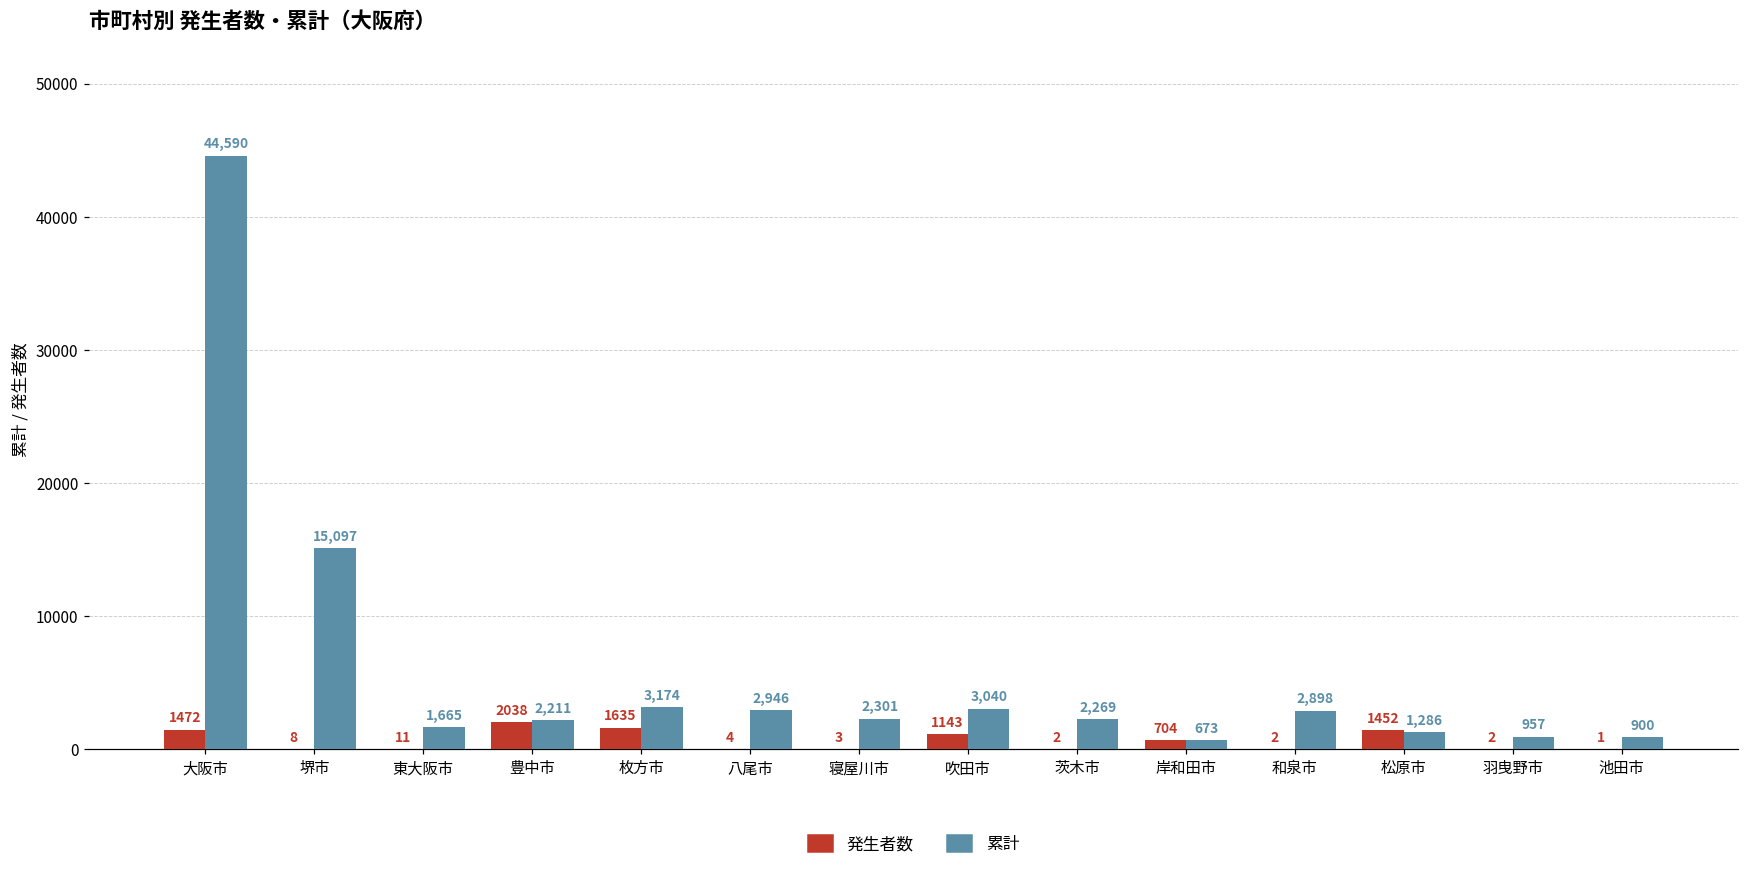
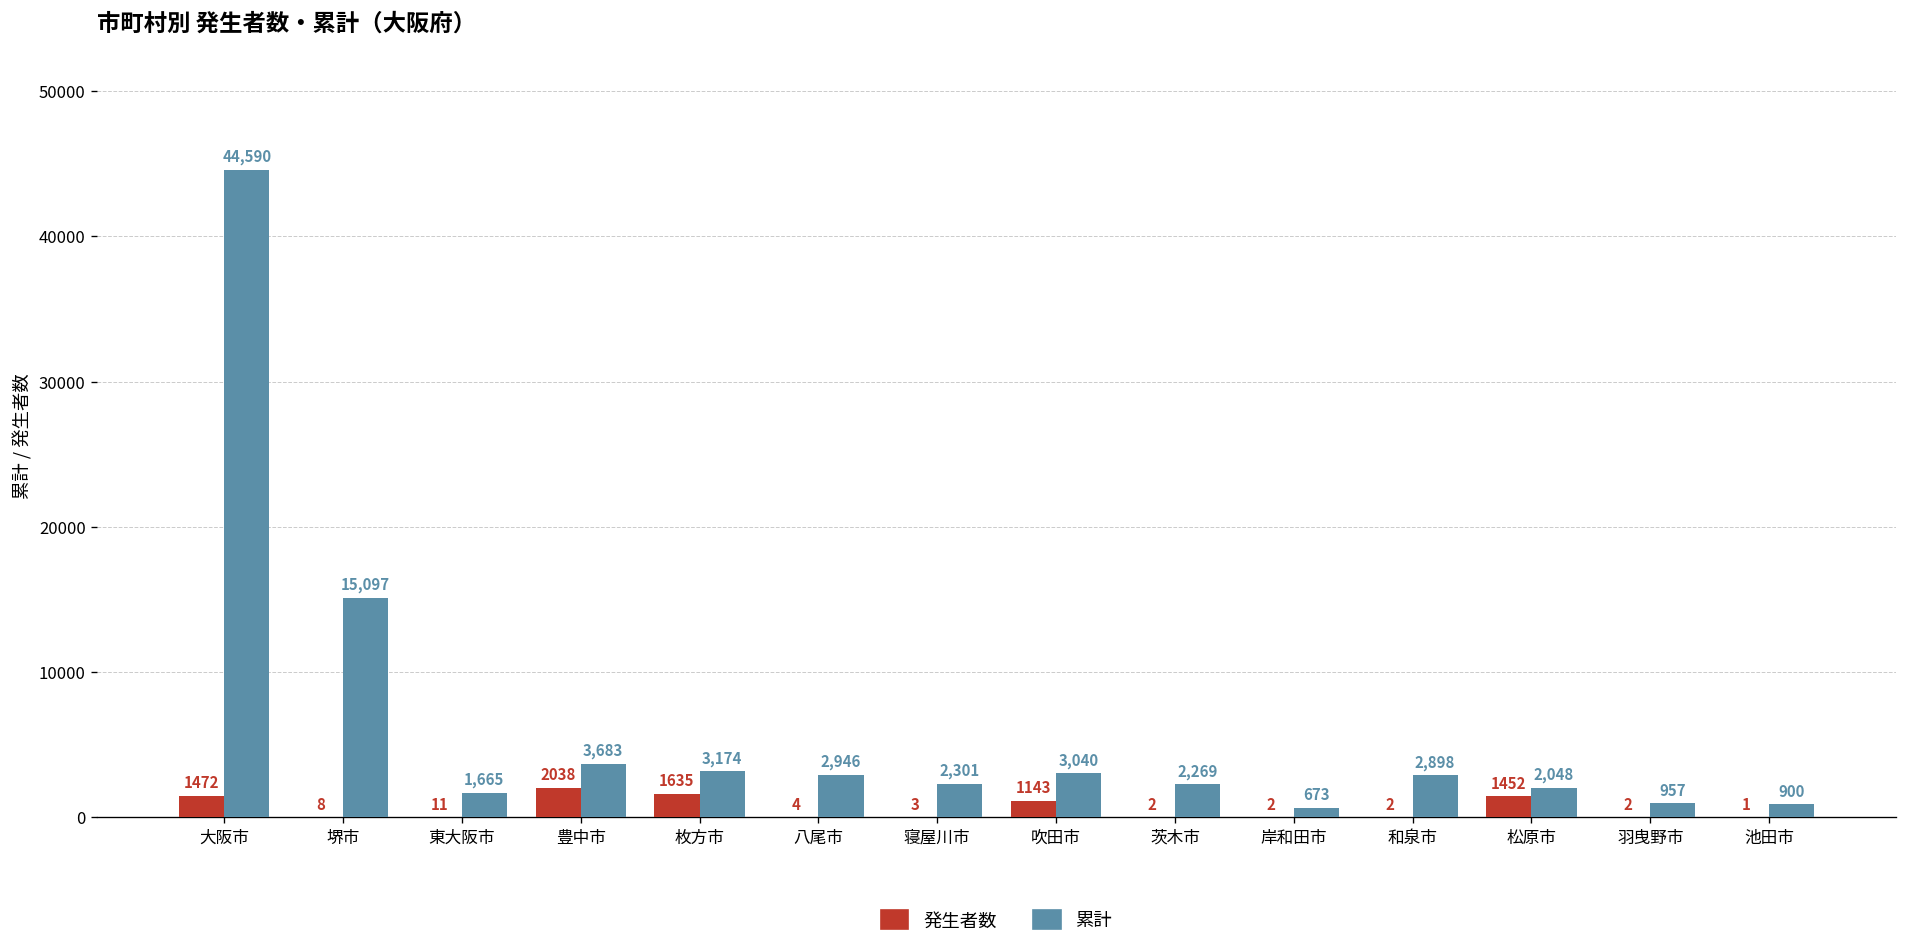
累計, 豊中市: 2,211 -> 3,683
発生者数, 岸和田市: 704 -> 2
累計, 松原市: 1,286 -> 2,048
